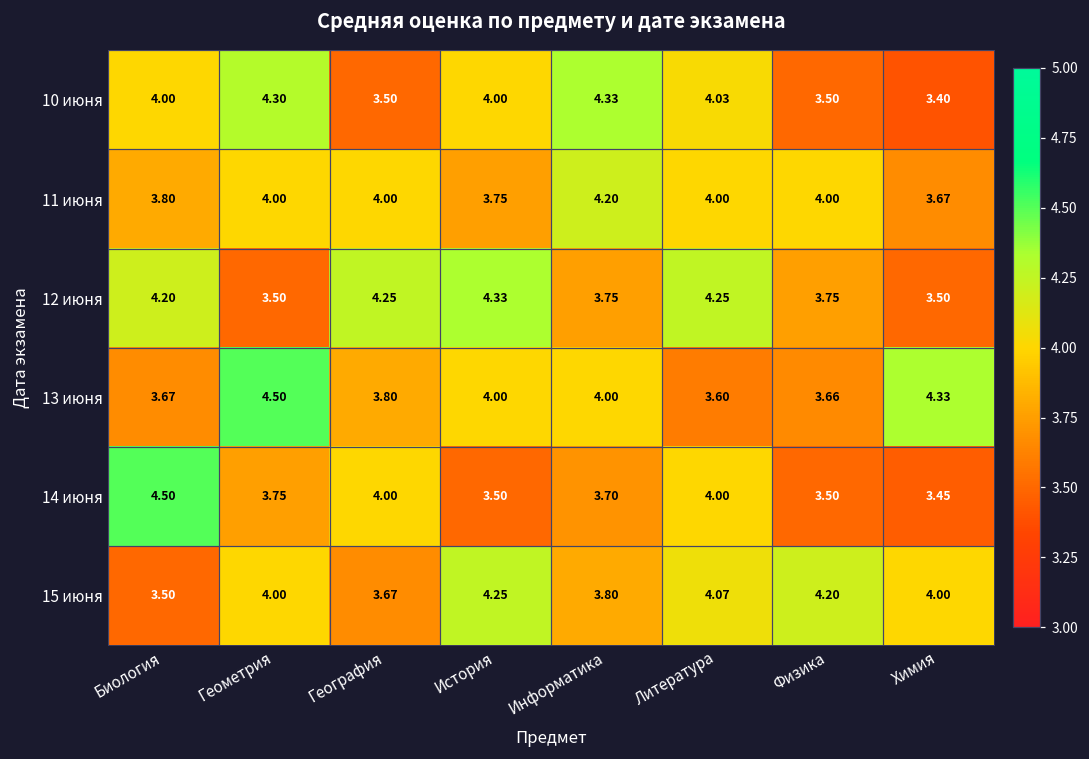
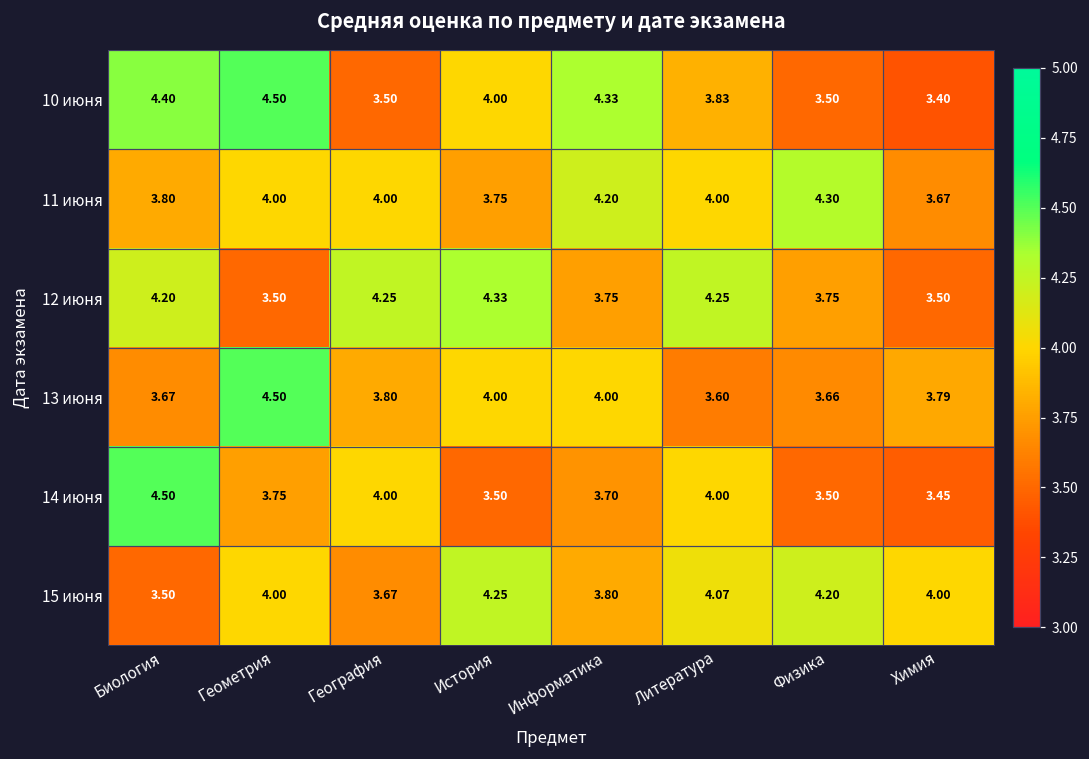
10 июня, Биология: 4.00 -> 4.40
10 июня, Геометрия: 4.30 -> 4.50
10 июня, Литература: 4.03 -> 3.83
11 июня, Физика: 4.00 -> 4.30
13 июня, Химия: 4.33 -> 3.79
